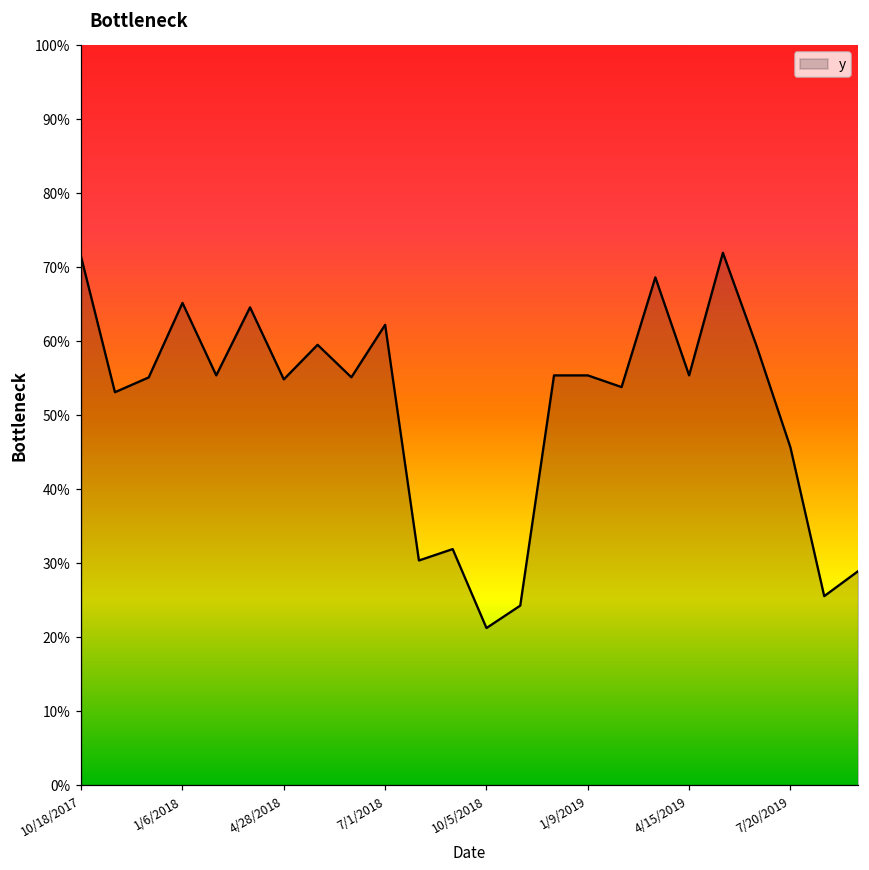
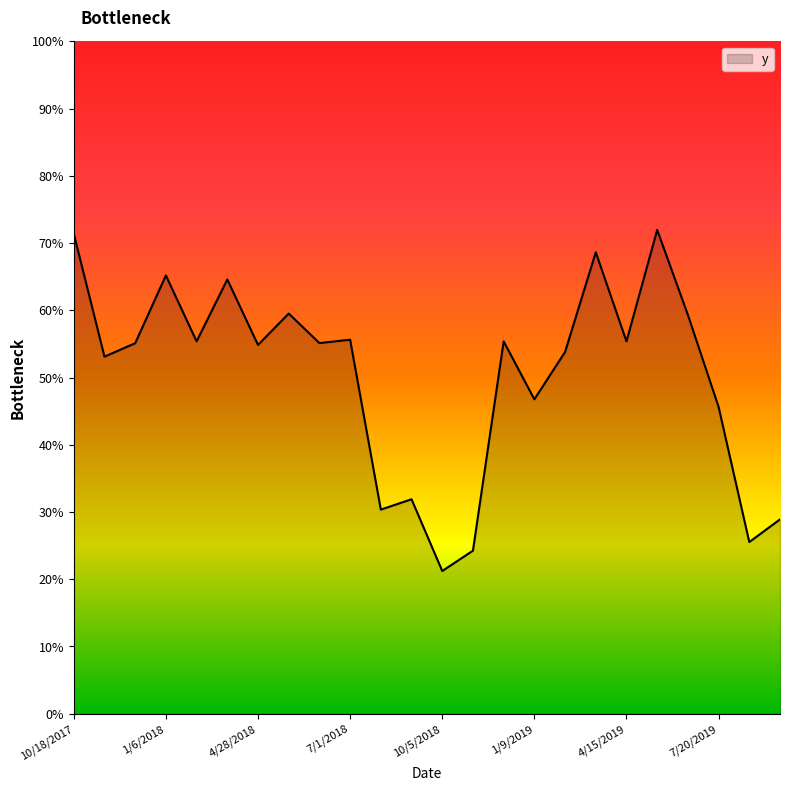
7/1/2018: 62% -> 56%
1/9/2019: 55% -> 47%
